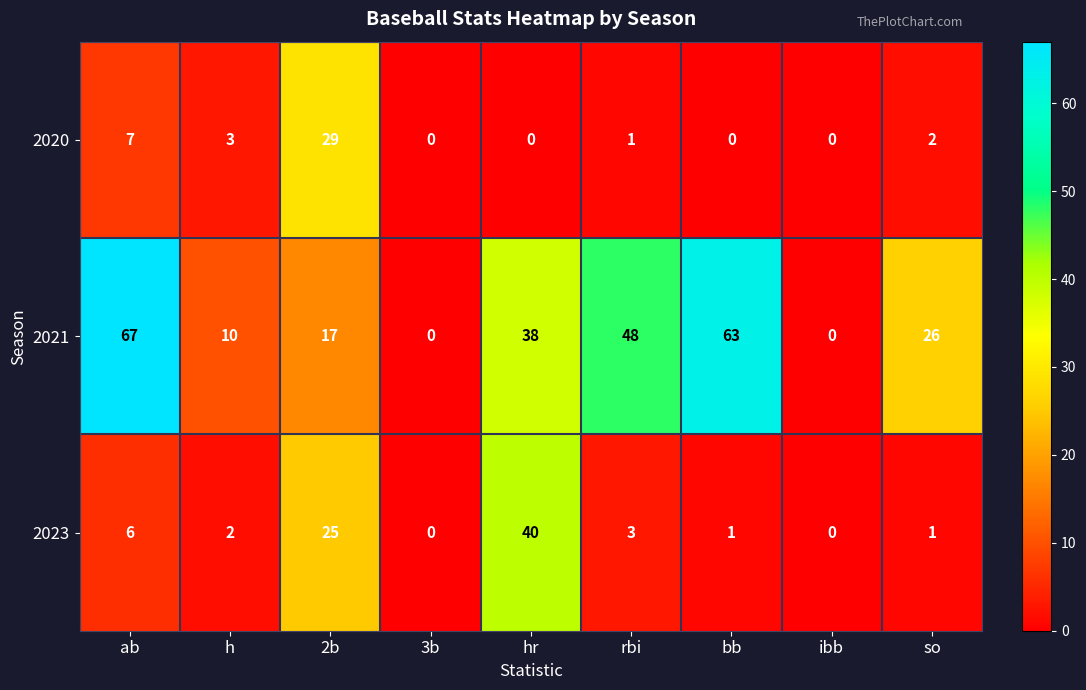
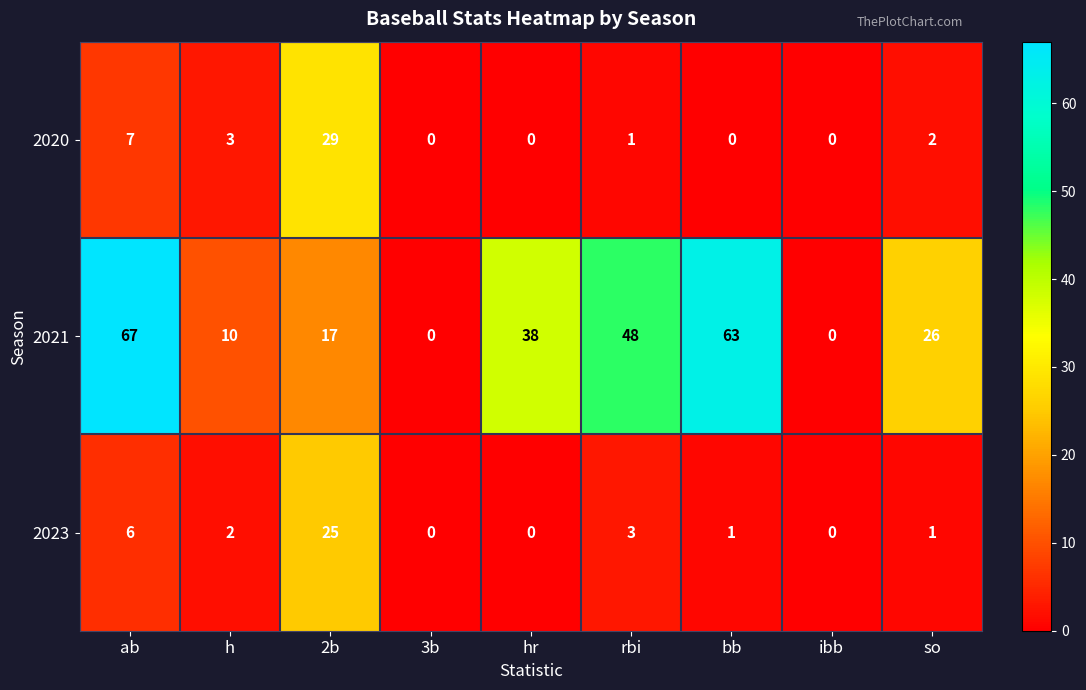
2023, hr: 40 -> 0
